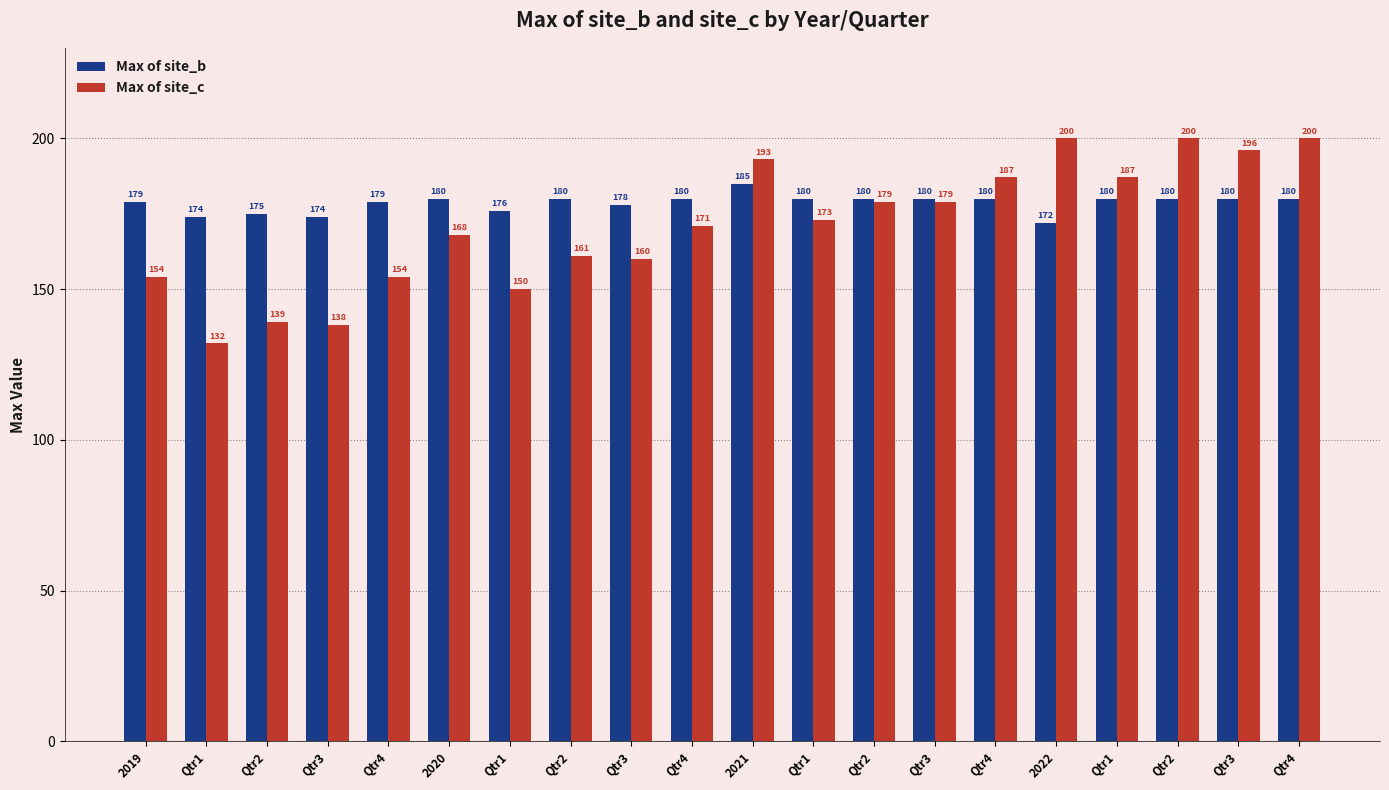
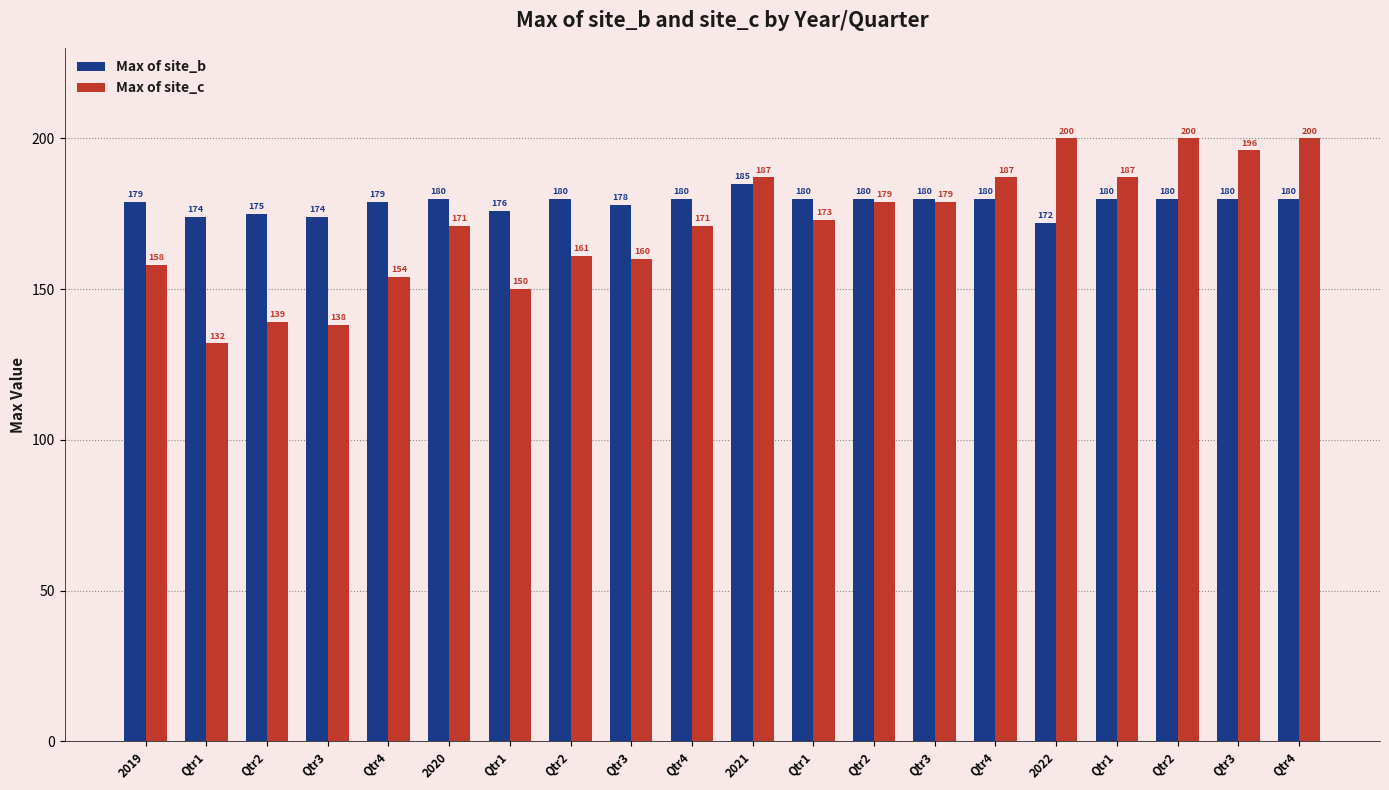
Max of site_c, 2019: 154 -> 158
Max of site_c, 2020: 168 -> 171
Max of site_c, 2021: 193 -> 187
